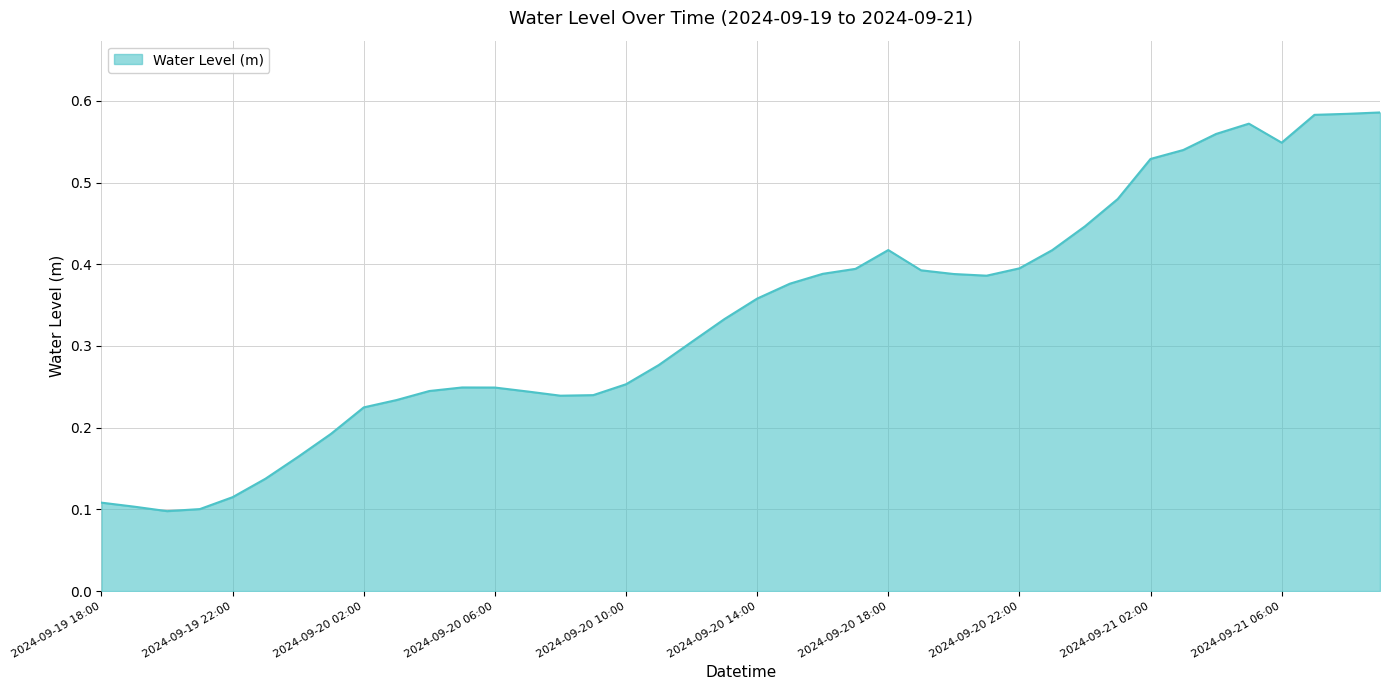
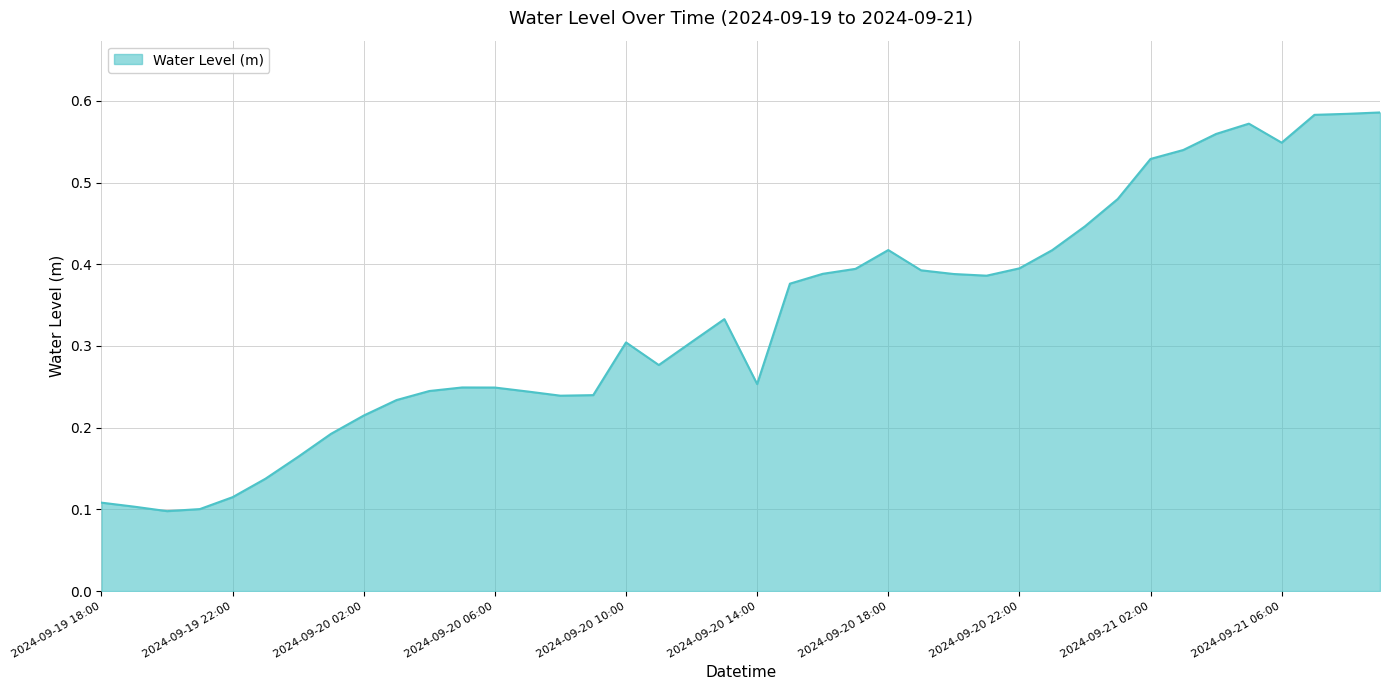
2024-09-20 02:00: 0.22 -> 0.21
2024-09-20 10:00: 0.25 -> 0.30
2024-09-20 14:00: 0.36 -> 0.25
